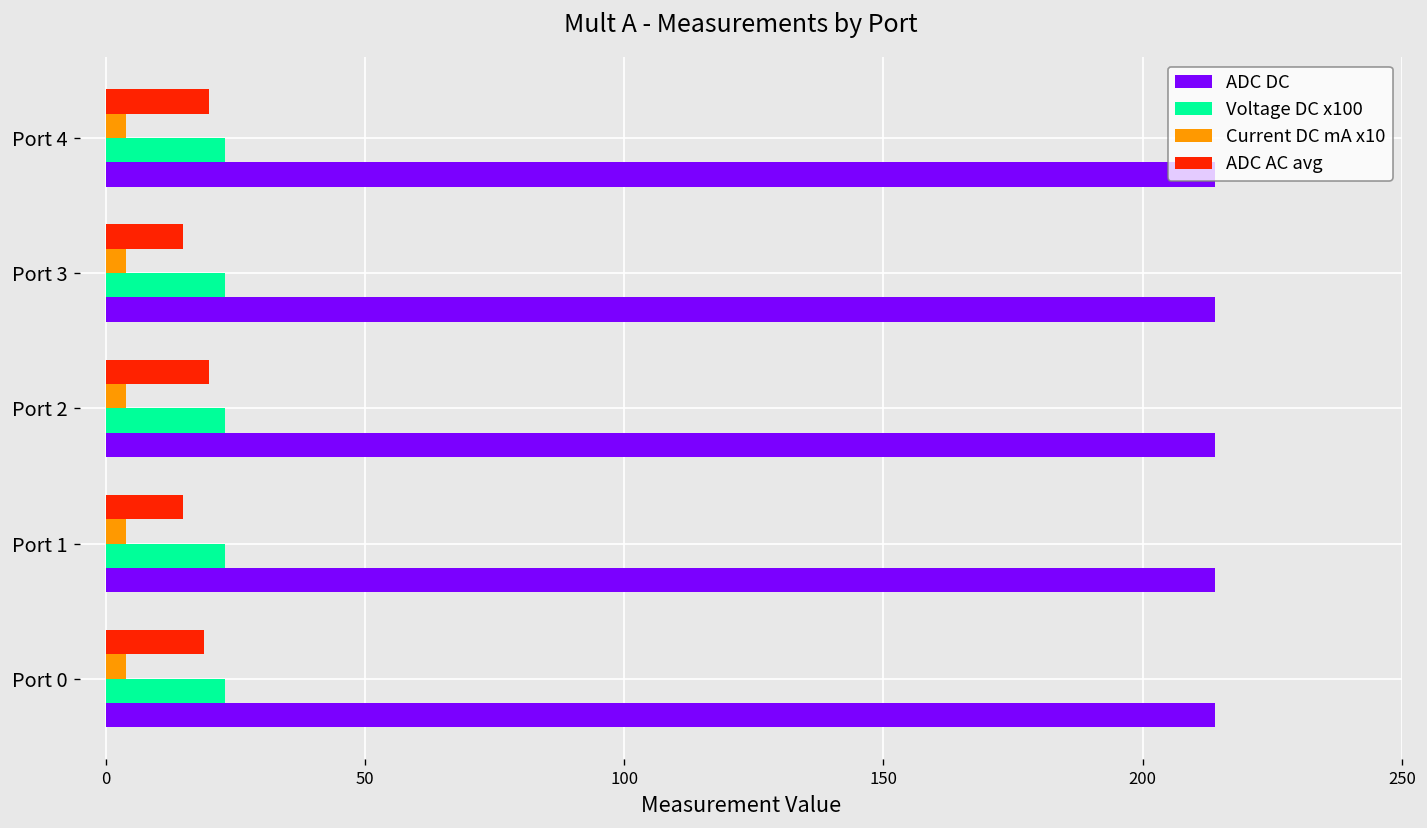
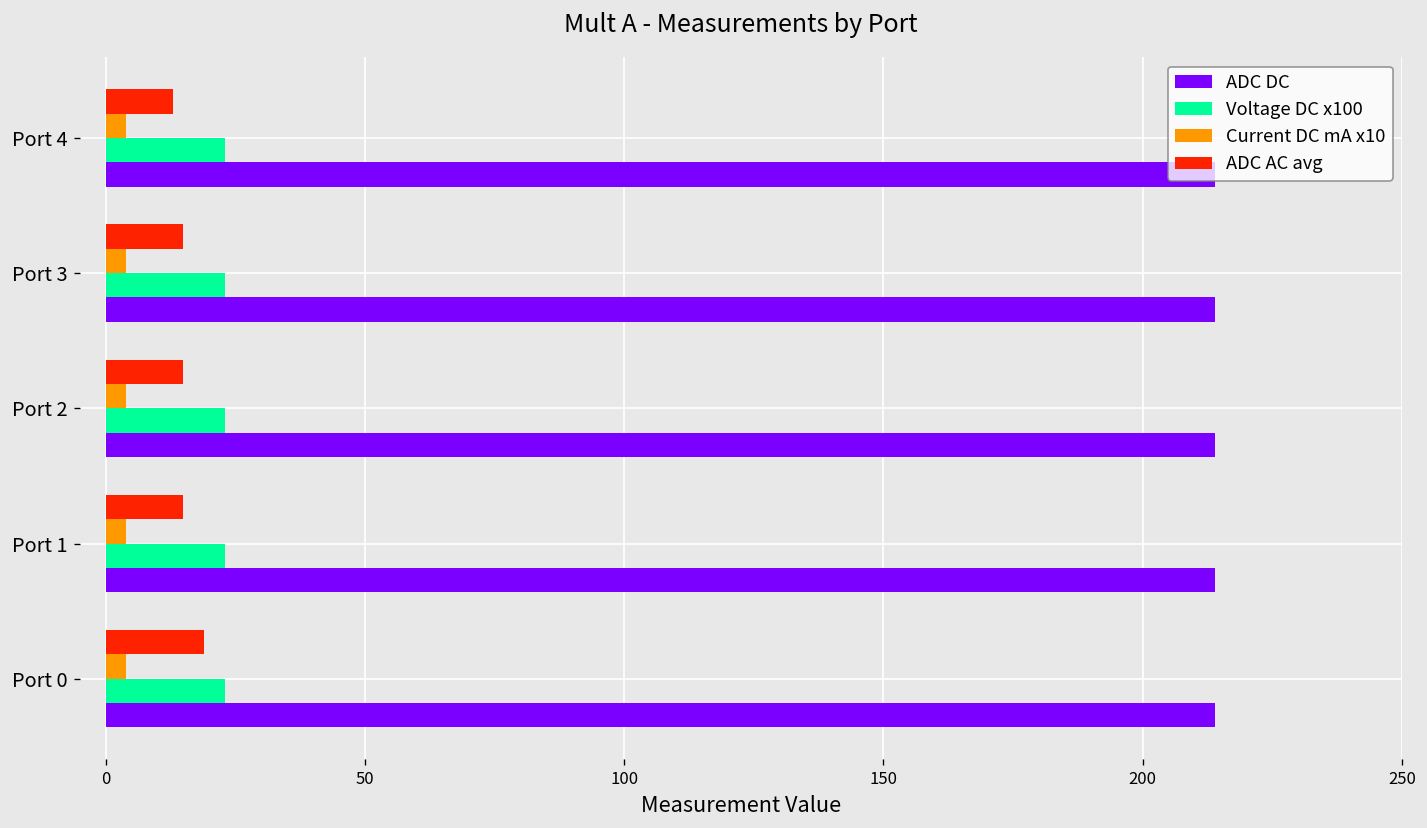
ADC AC avg, Port 4: 20 -> 13
ADC AC avg, Port 2: 20 -> 15
